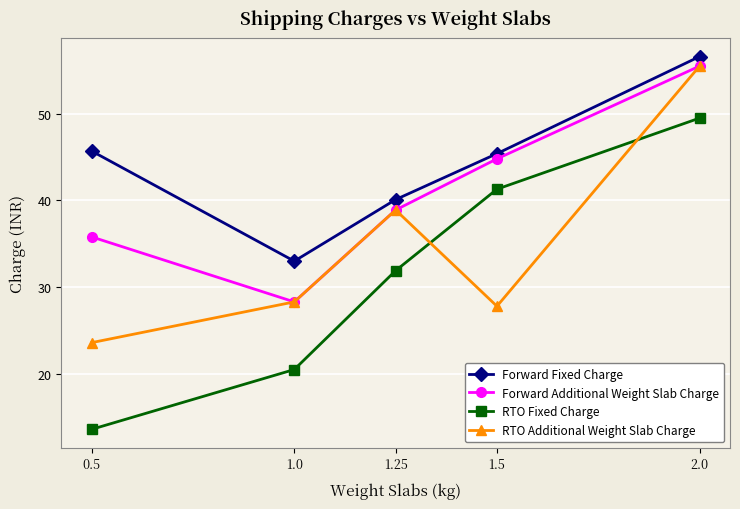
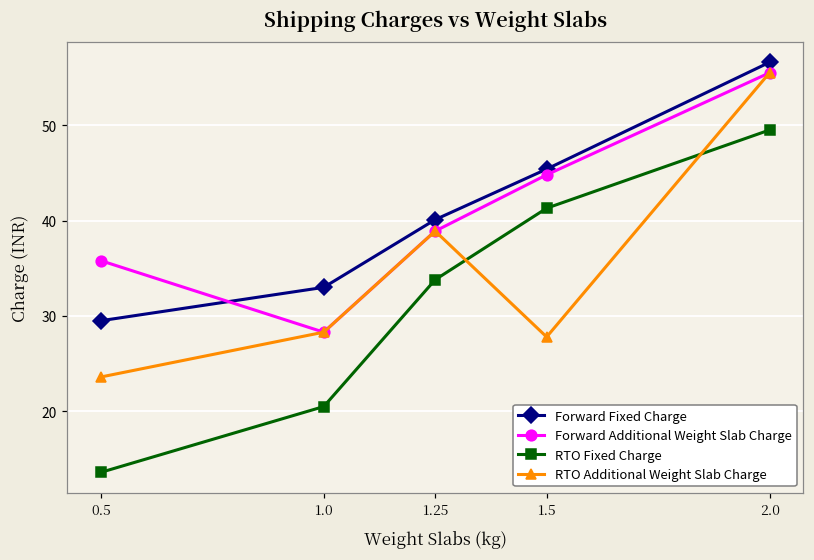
Forward Fixed Charge, 0.5: 46 -> 30
RTO Fixed Charge, 1.25: 32 -> 34
